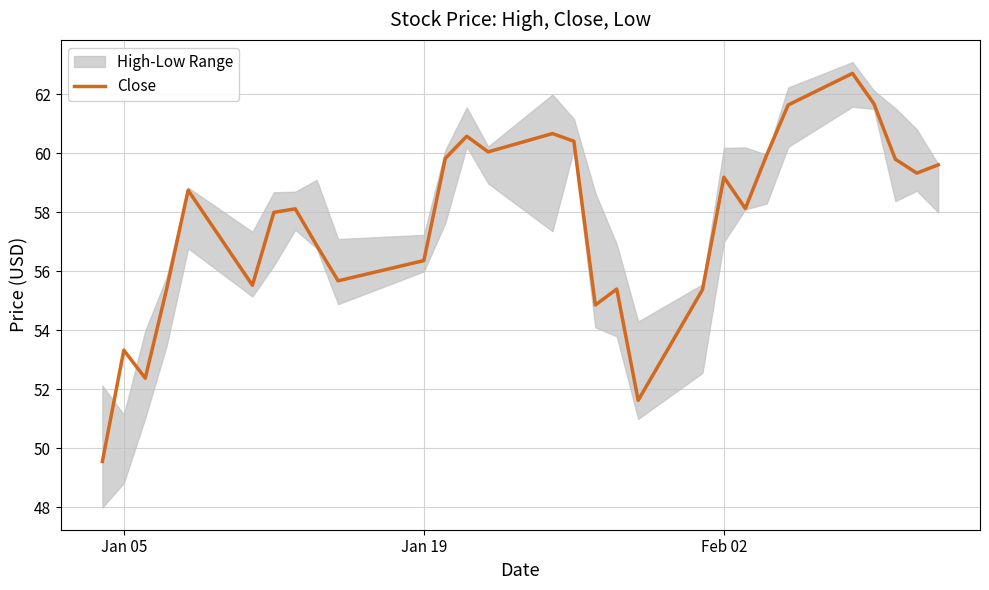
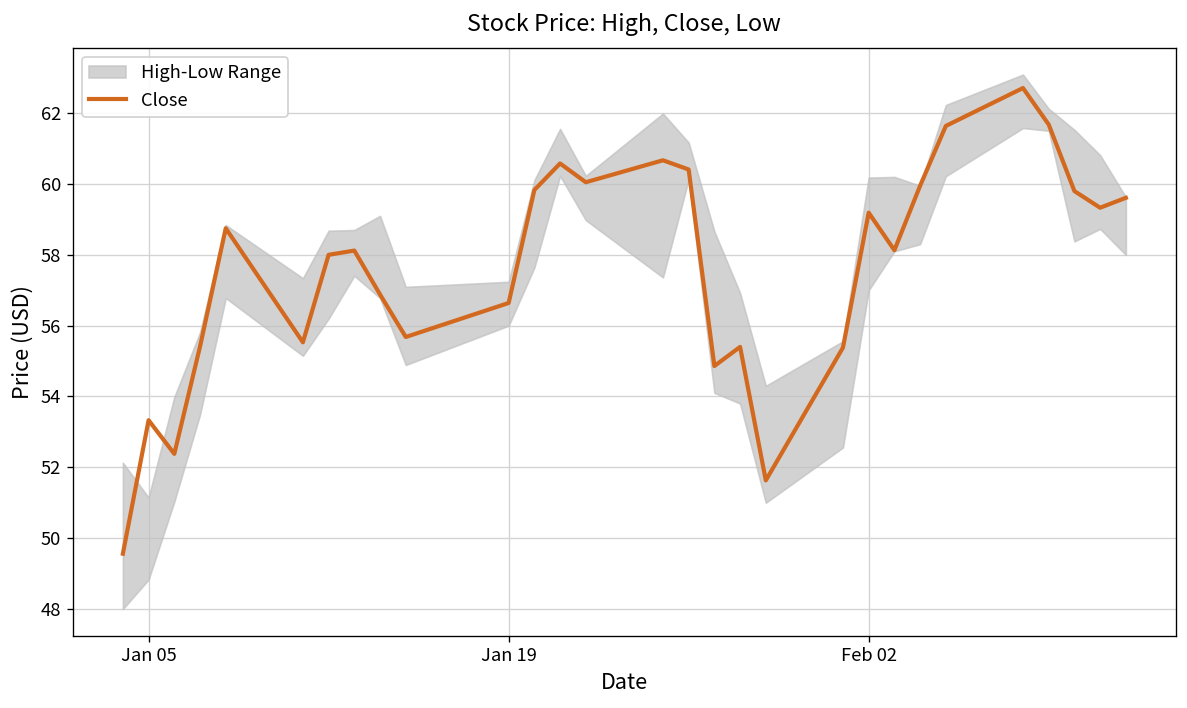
Close, Jan 19: 56.4 -> 56.6
